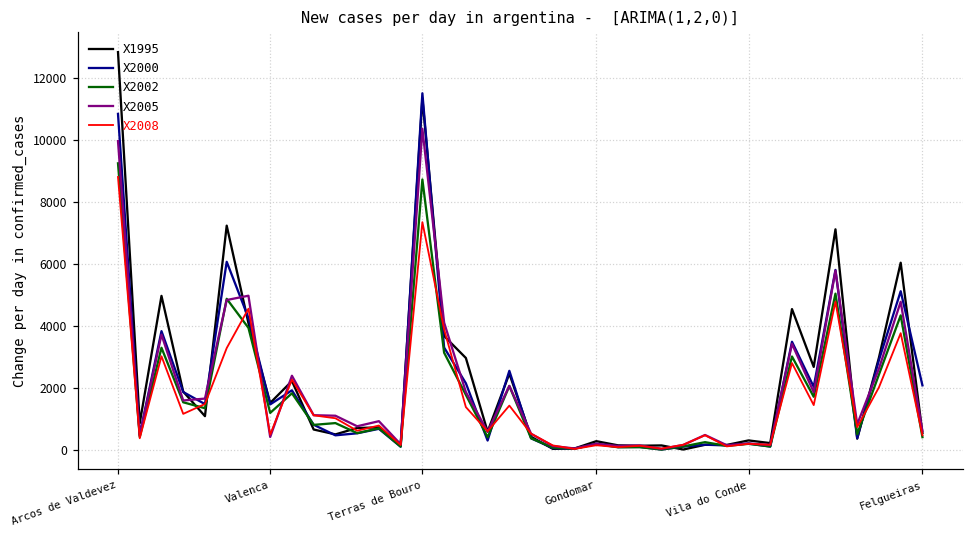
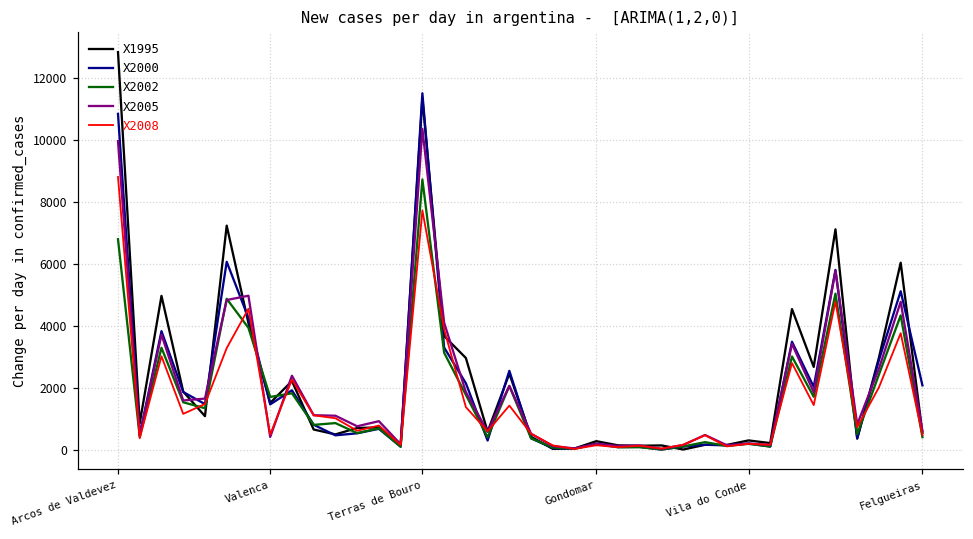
X2002, Arcos de Valdevez: 9200 -> 6800
X2002, Valenca: 1200 -> 1700
X2008, Terras de Bouro: 7300 -> 7700
